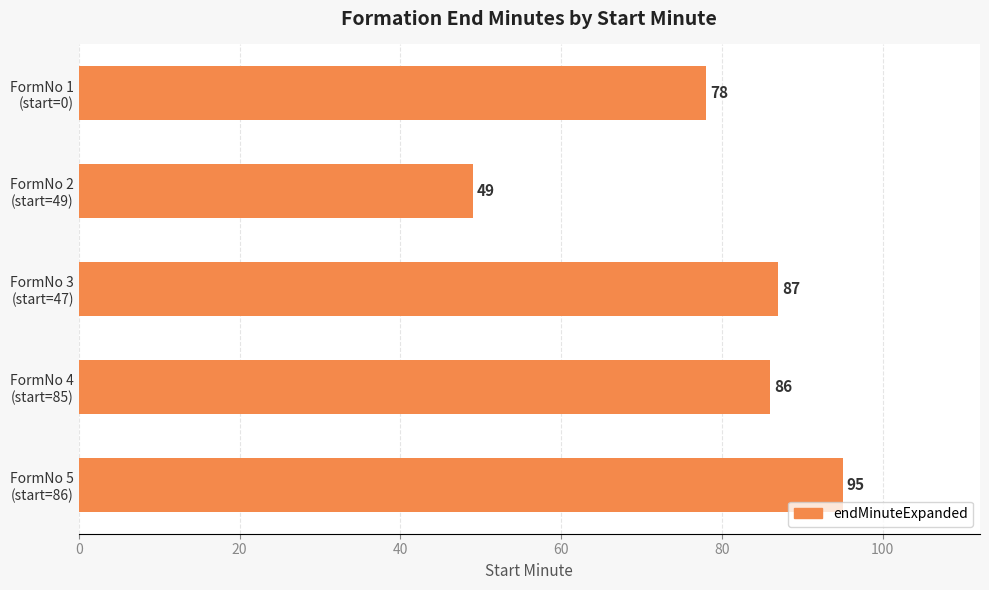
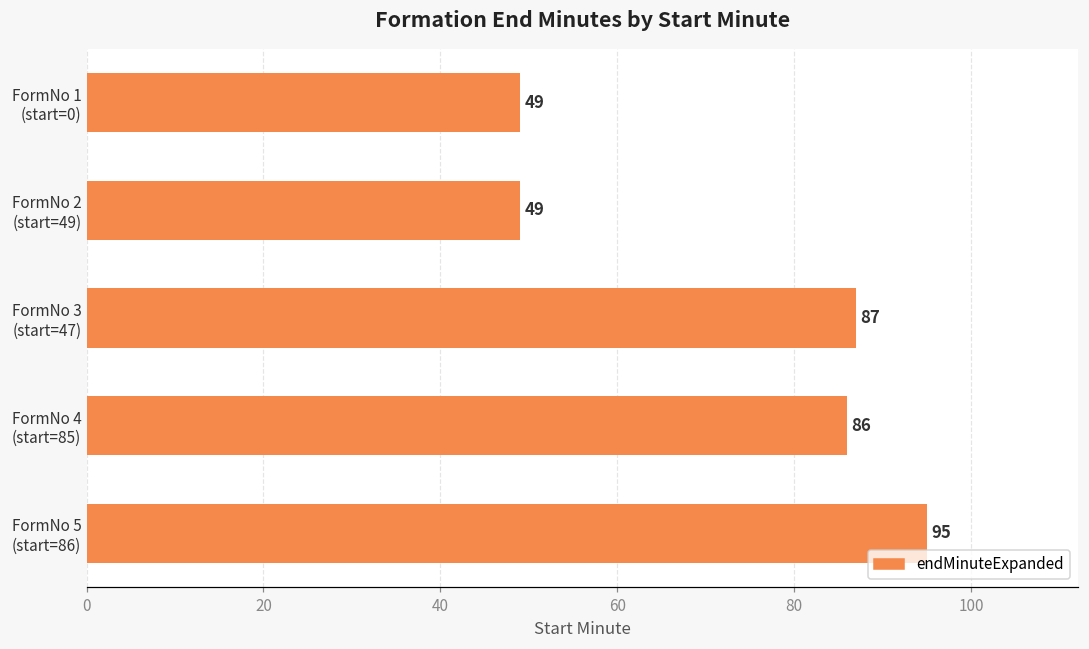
FormNo 1 (start=0): 78 -> 49
